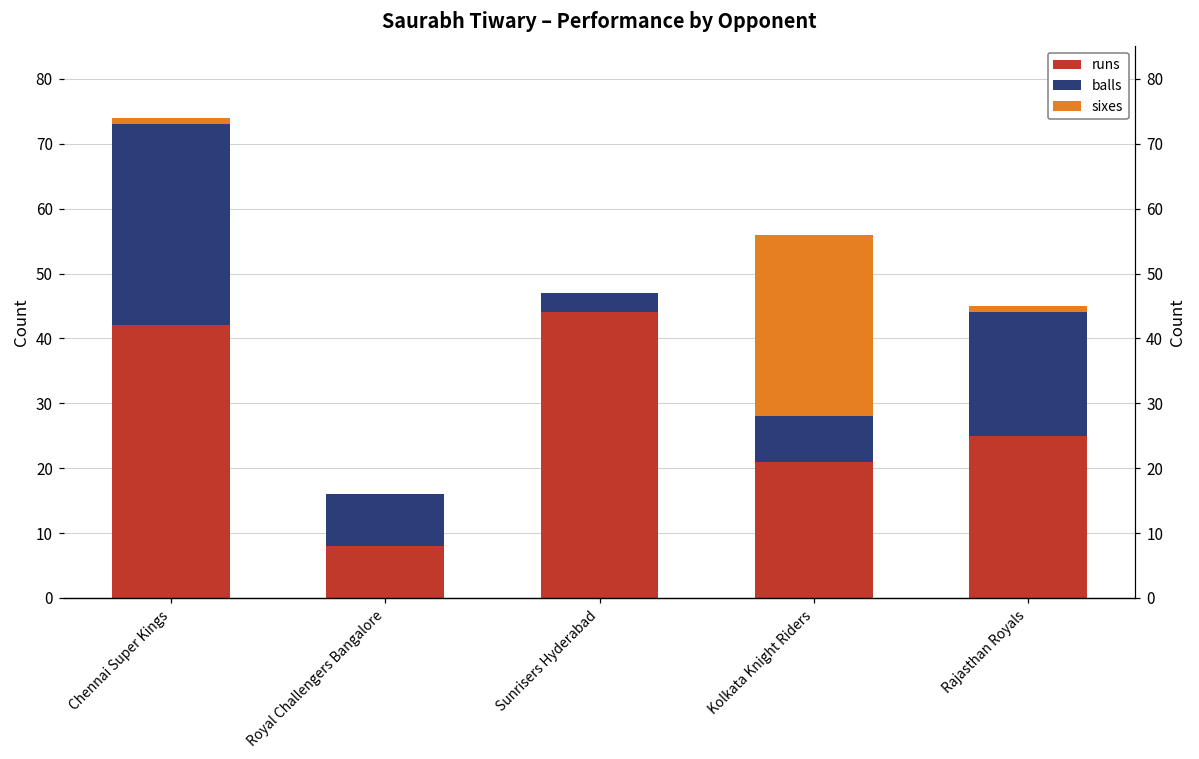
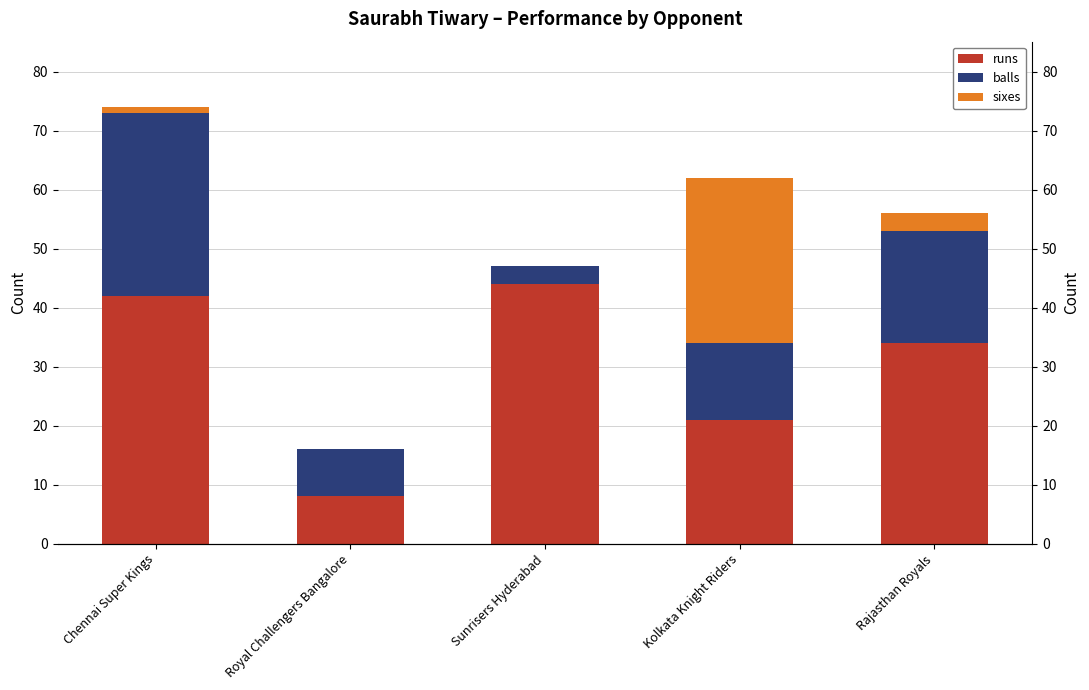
balls, Kolkata Knight Riders: 7 -> 13
runs, Rajasthan Royals: 25 -> 34
sixes, Rajasthan Royals: 1 -> 3
